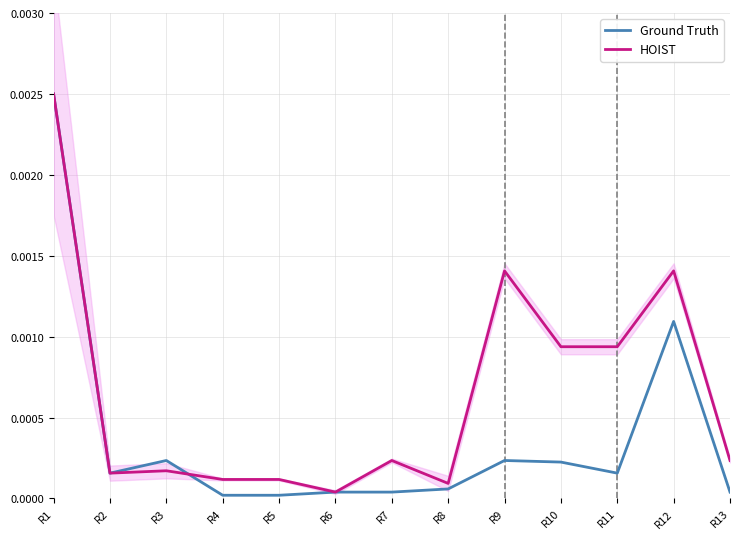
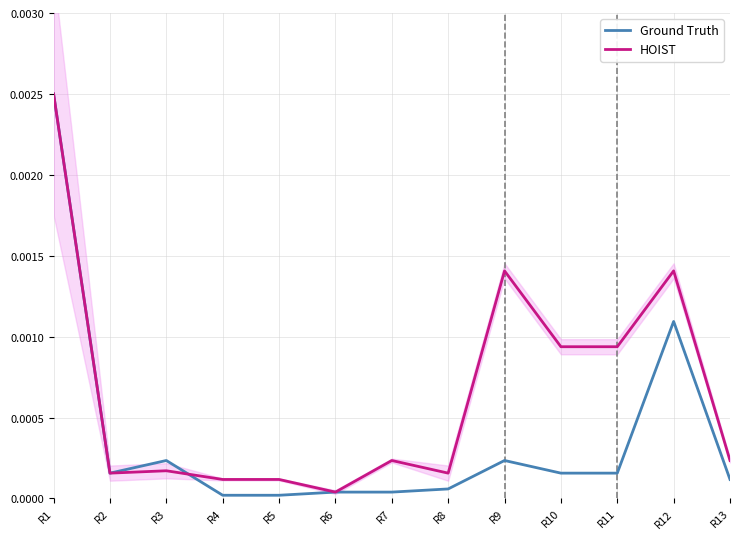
HOIST, R8: 0.00009 -> 0.00016
Ground Truth, R10: 0.00022 -> 0.00016
Ground Truth, R13: 0.00004 -> 0.00012
